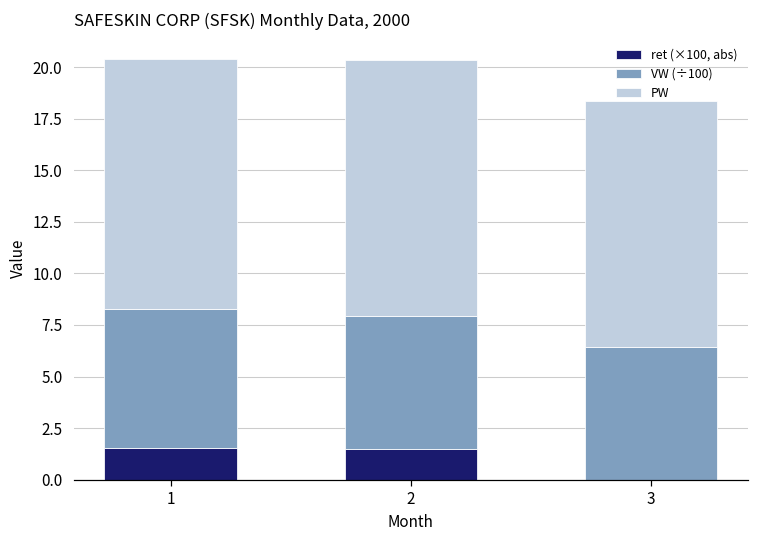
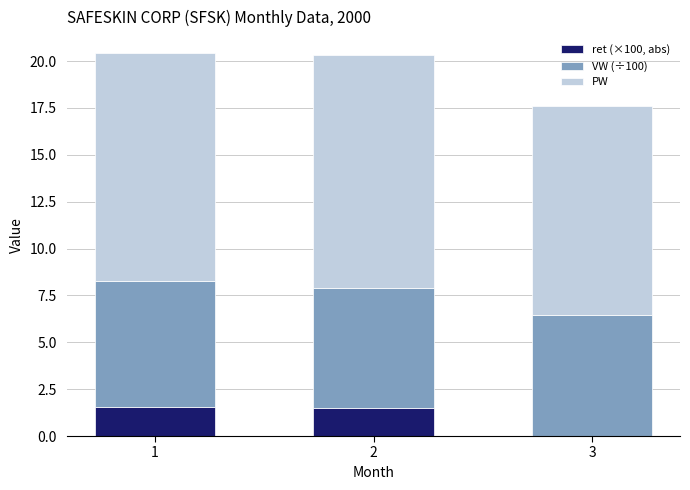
PW, 3: 11.9 -> 11.2
